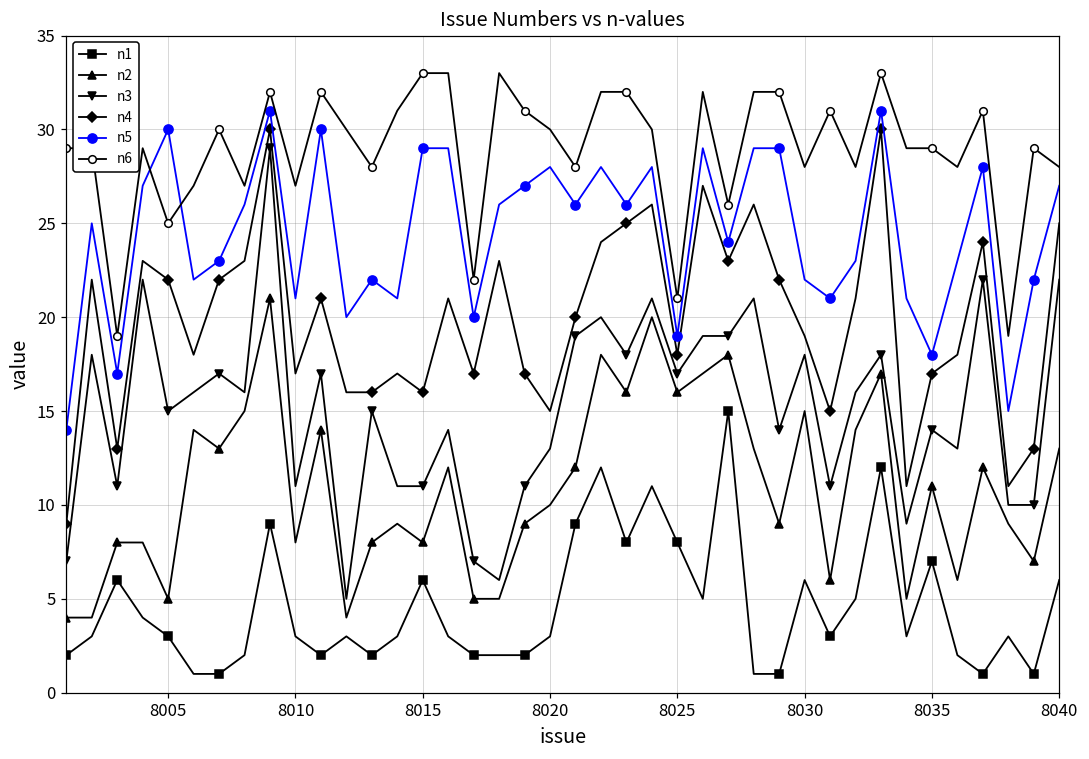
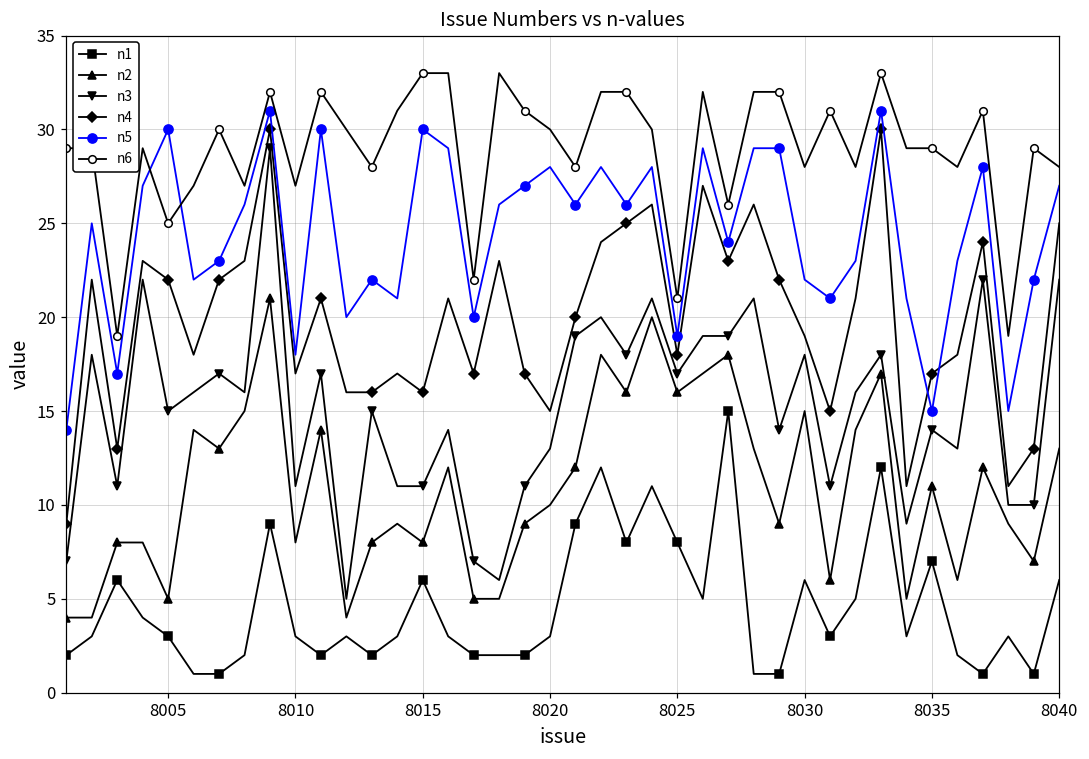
n5, 8010: 21 -> 18
n5, 8015: 29 -> 30
n5, 8035: 18 -> 15
